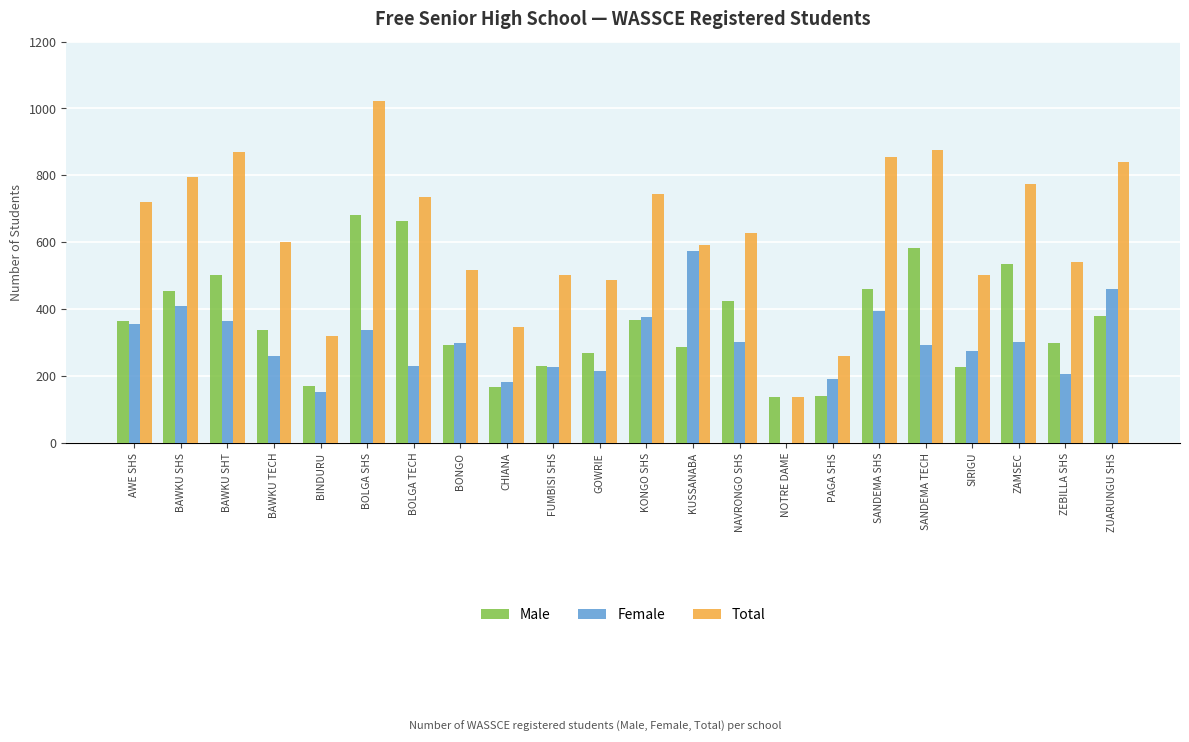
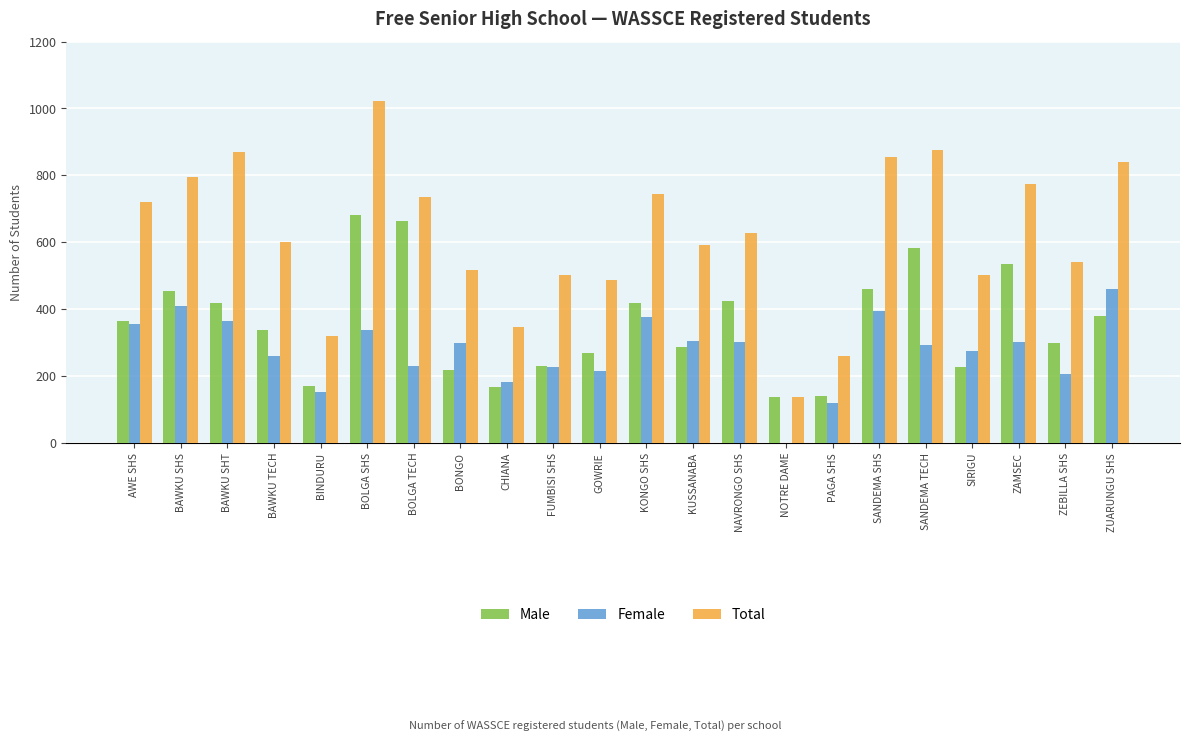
Male, BAWKU SHT: 500 -> 420
Male, BONGO: 290 -> 220
Male, KONGO SHS: 370 -> 420
Female, KUSSANABA: 570 -> 310
Female, PAGA SHS: 190 -> 120
